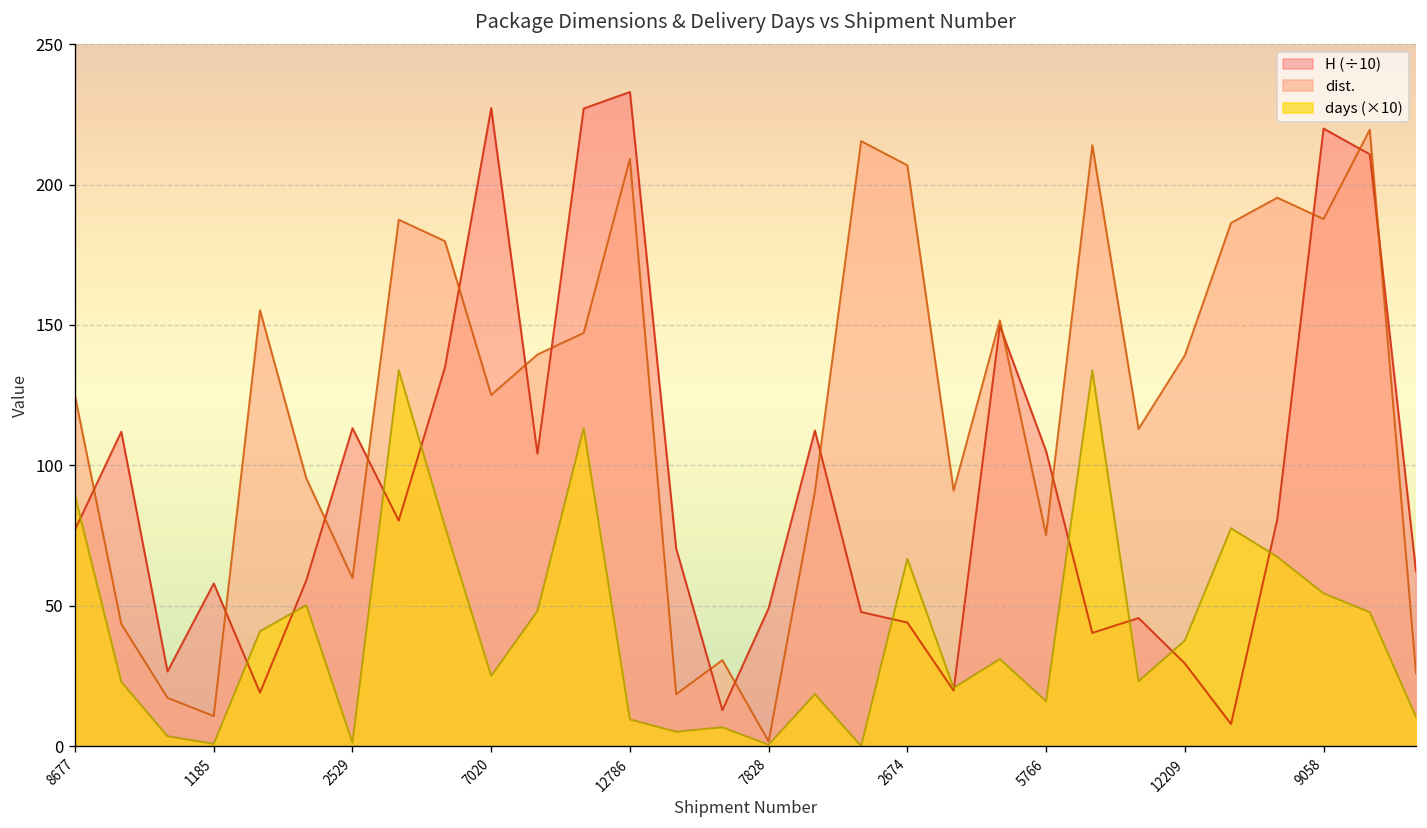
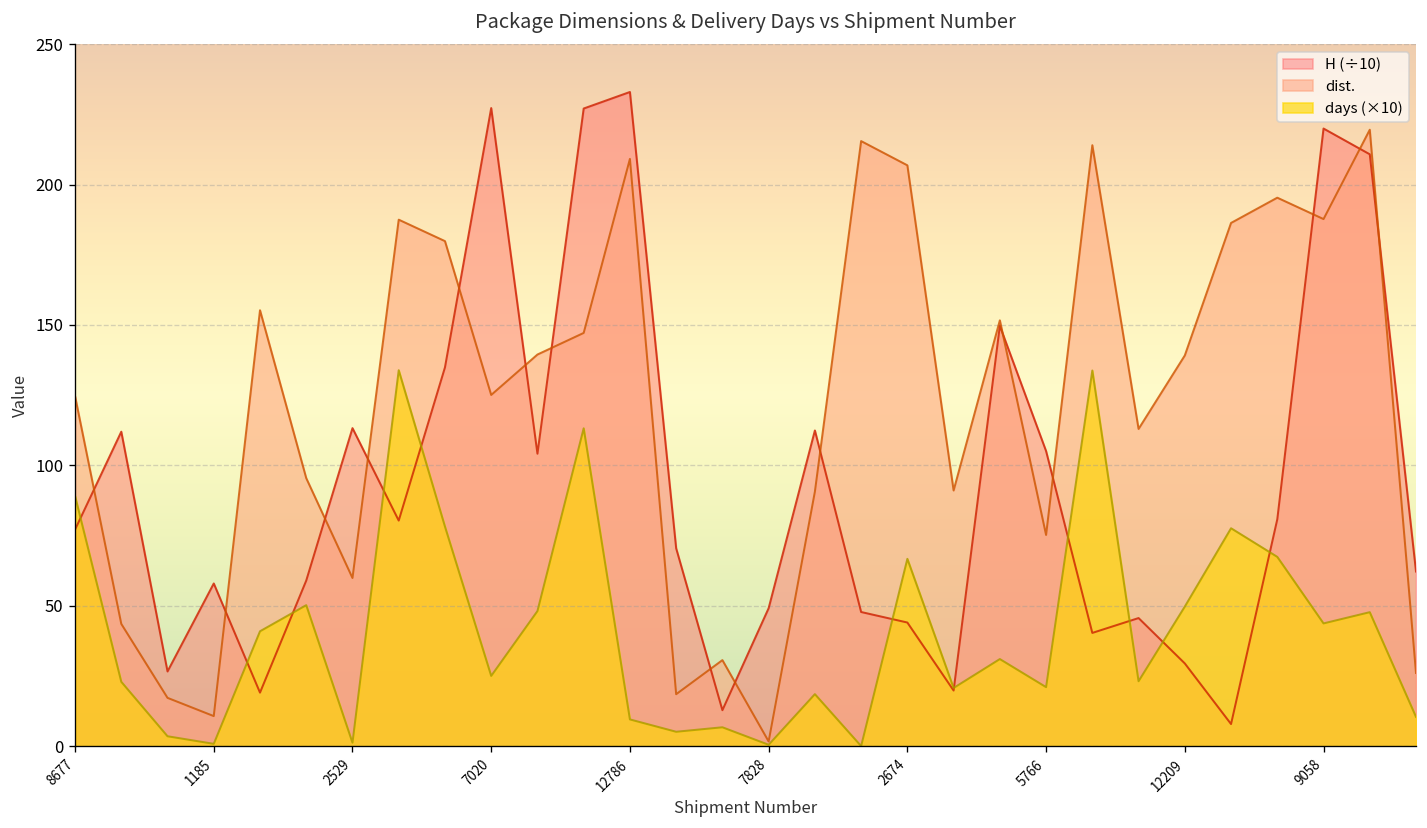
days (×10), 5766: 16 -> 21
days (×10), 12209: 38 -> 50
days (×10), 9058: 54 -> 44
